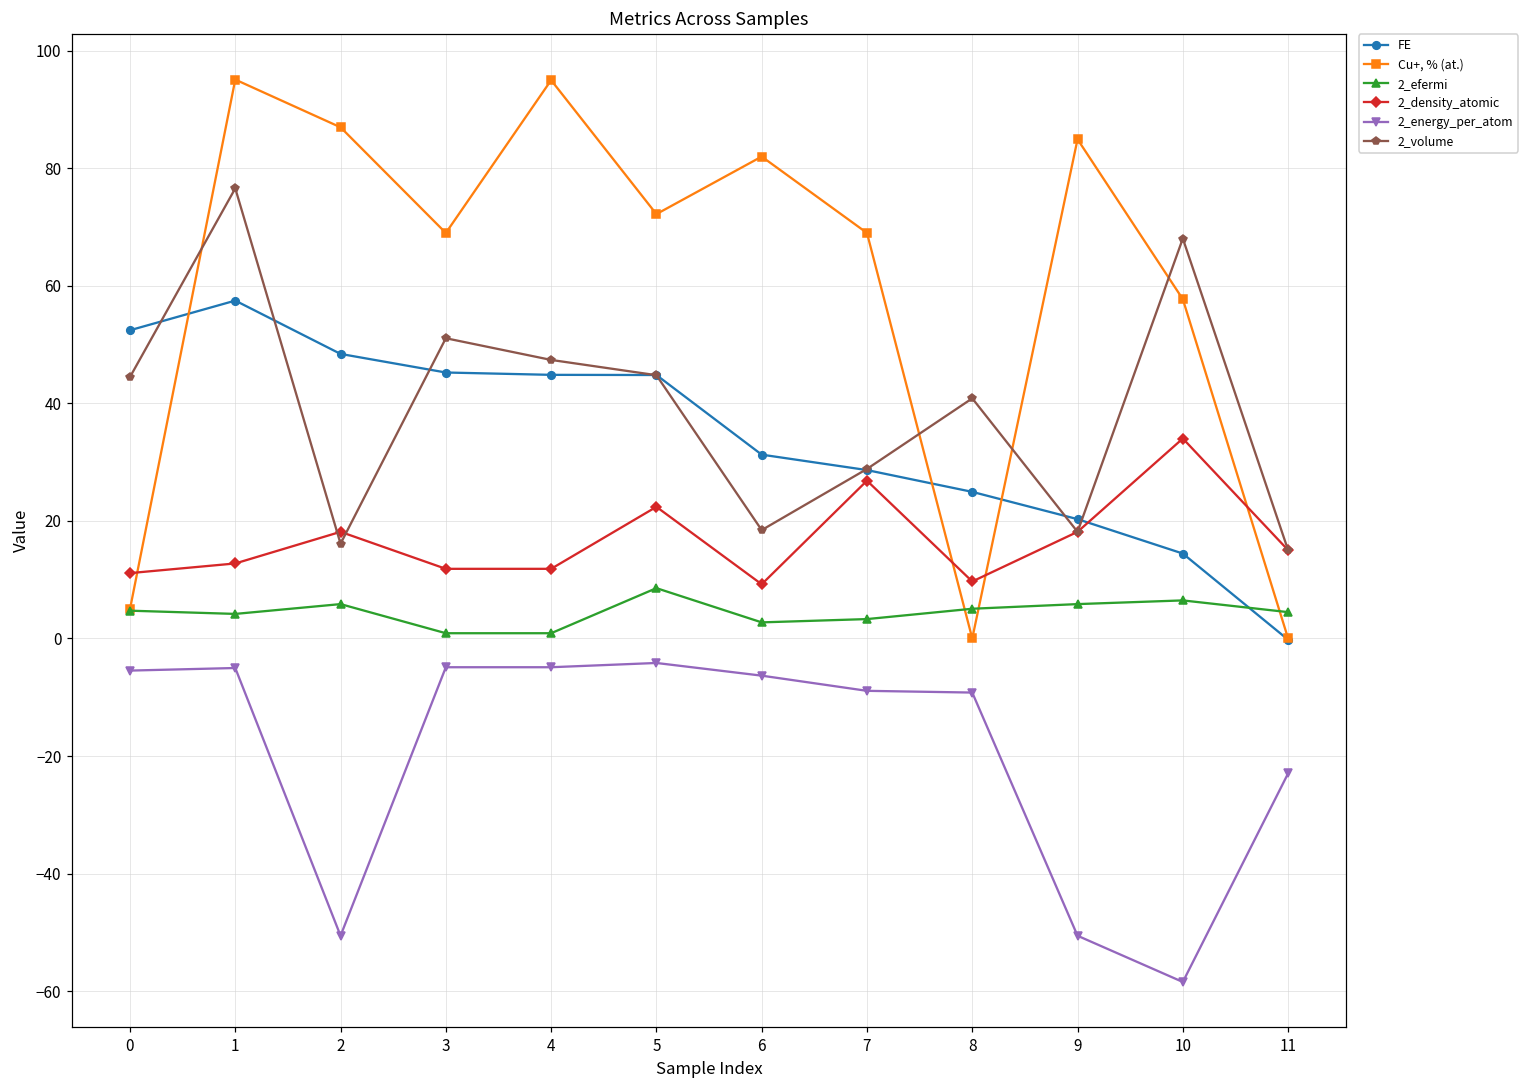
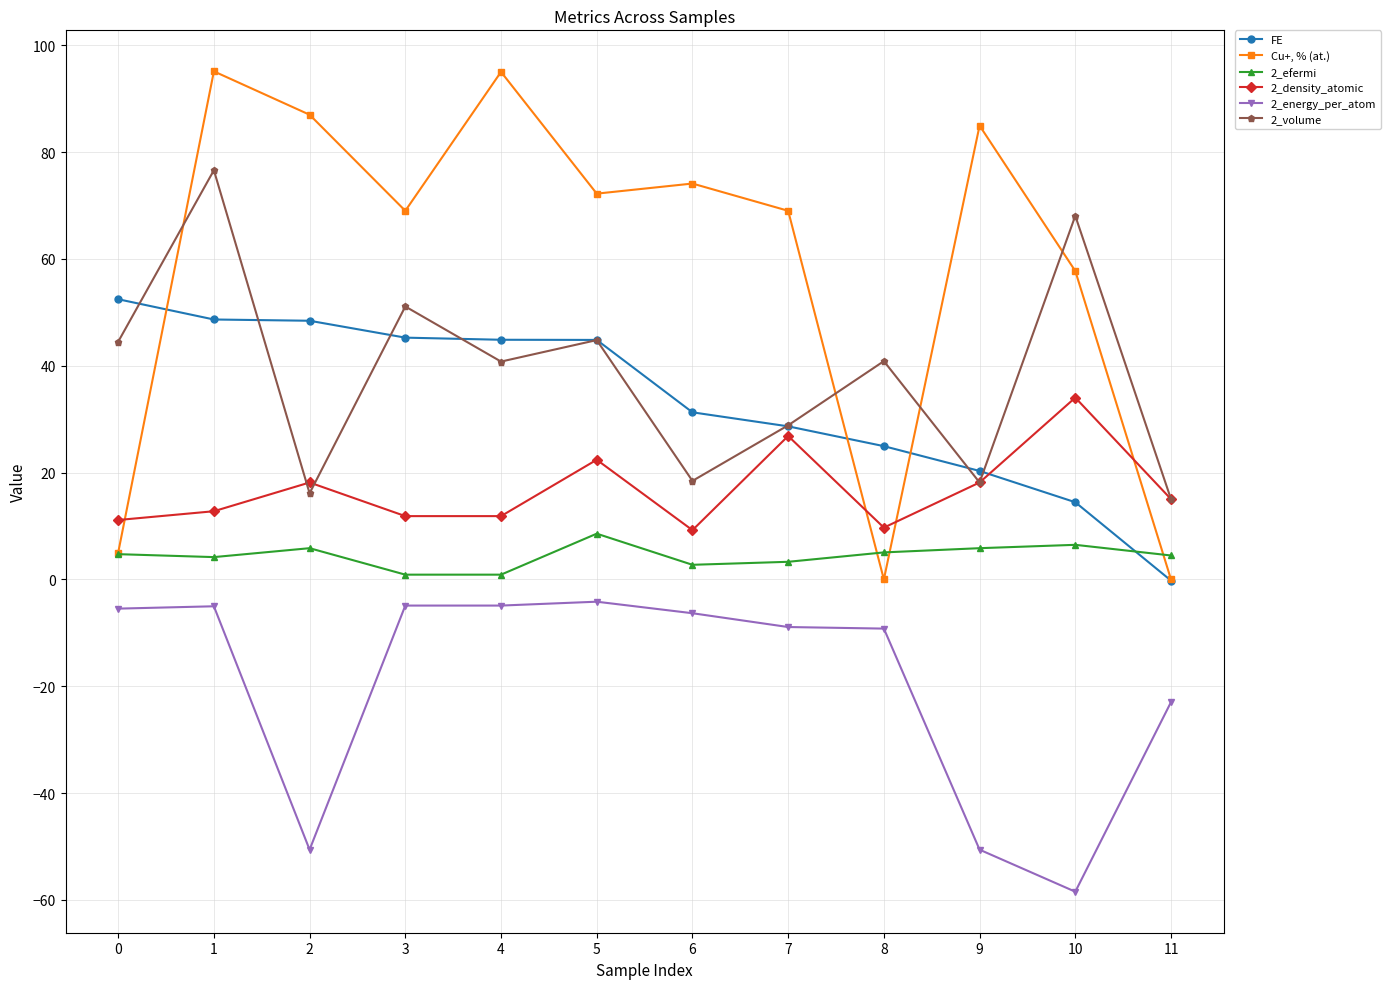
FE, 1: 57 -> 49
2_volume, 4: 47 -> 41
Cu+, % (at.), 6: 82 -> 74
